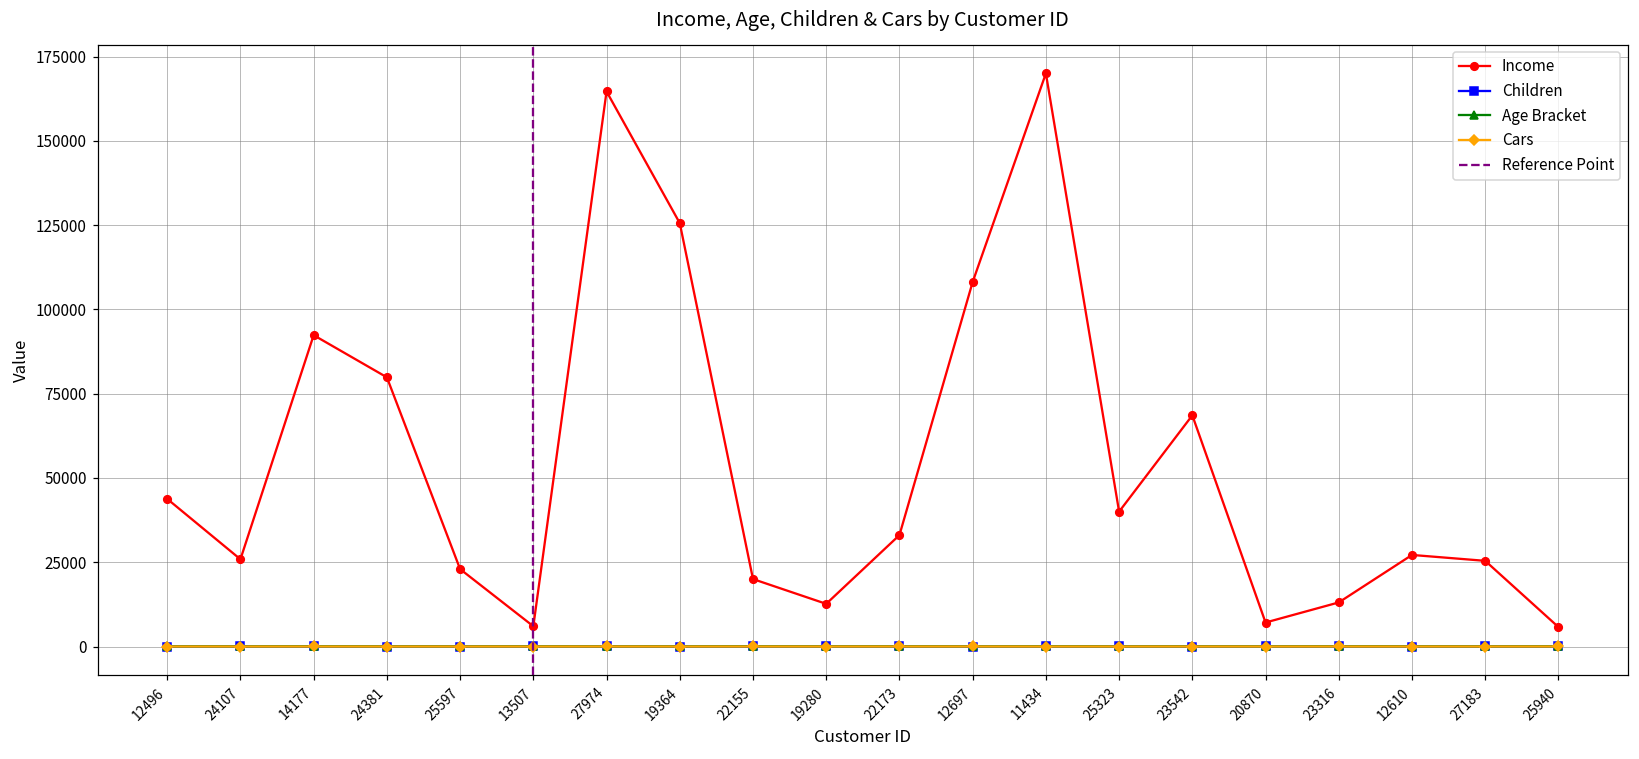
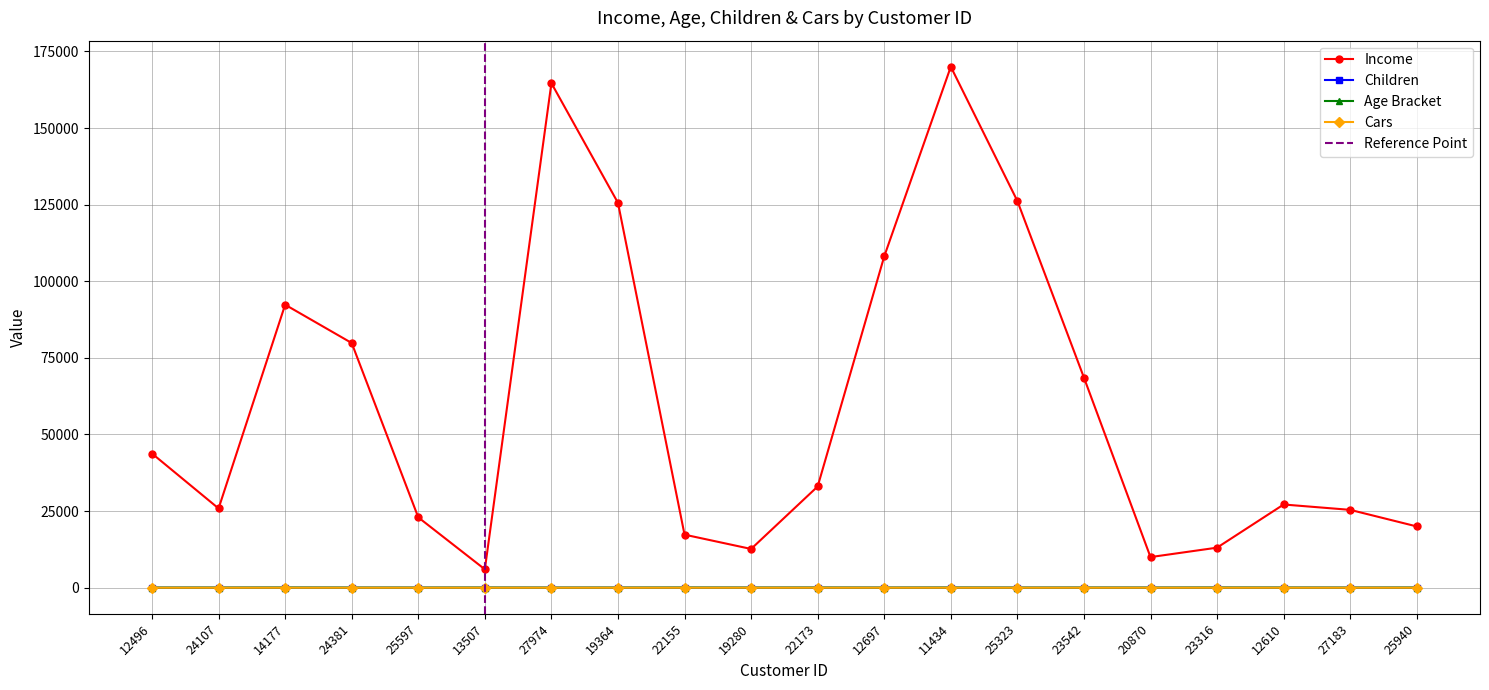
Income, 22155: 20000 -> 17000
Income, 25323: 40000 -> 126000
Income, 20870: 7000 -> 10000
Income, 25940: 6000 -> 20000
